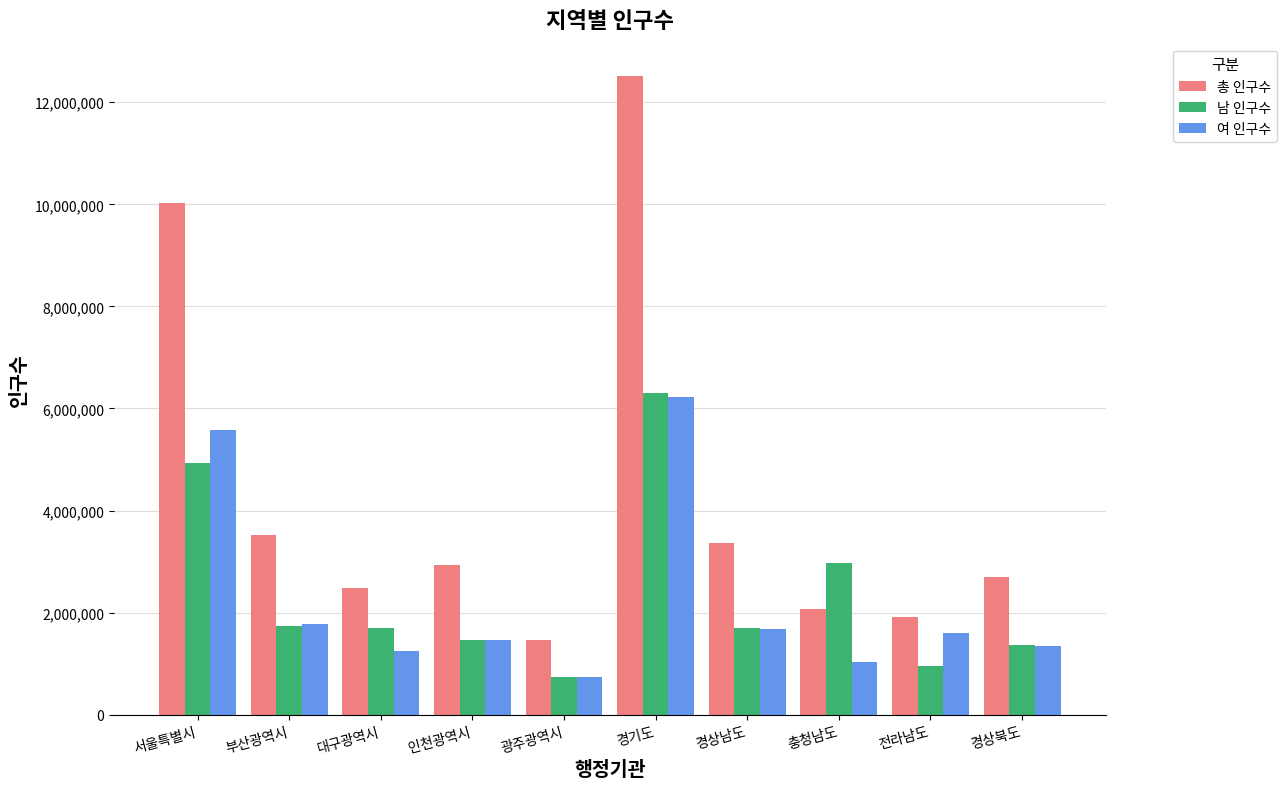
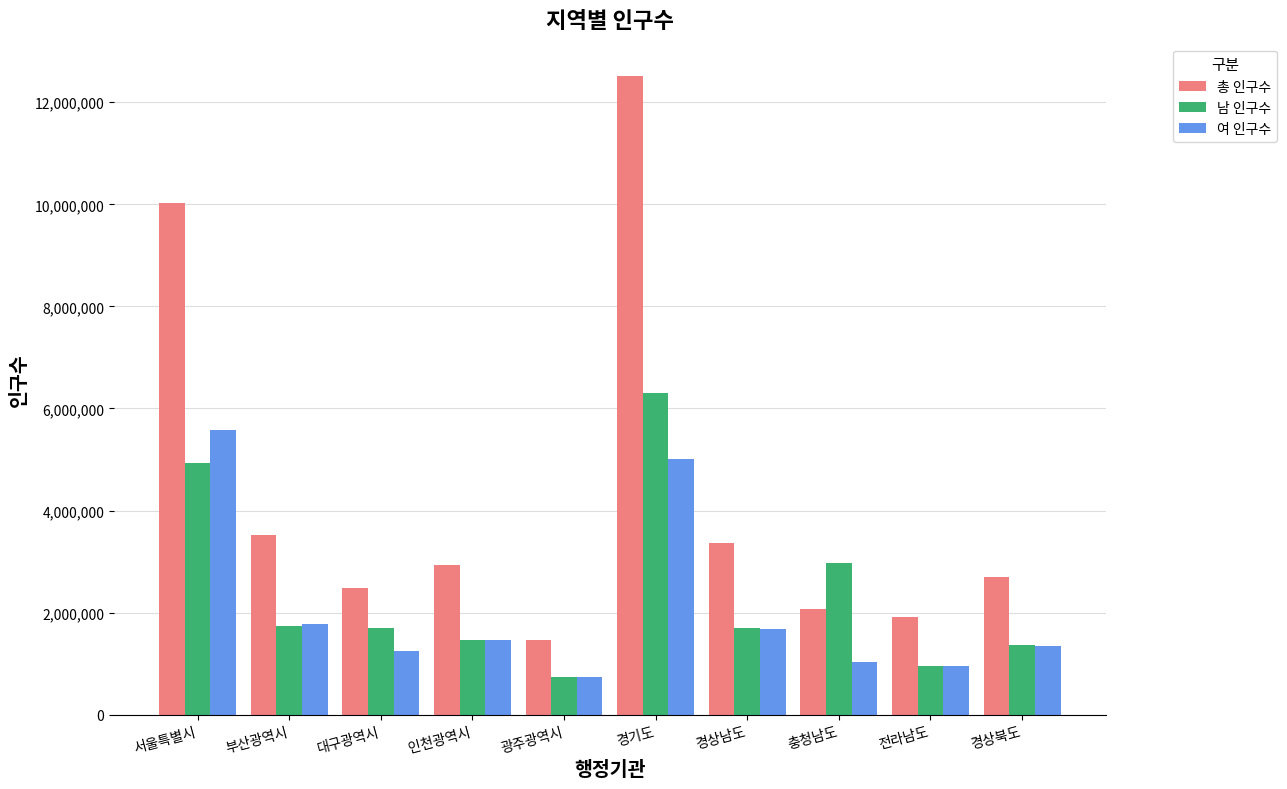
여 인구수, 경기도: 6,200,000 -> 5,000,000
여 인구수, 전라남도: 1,600,000 -> 1,000,000
